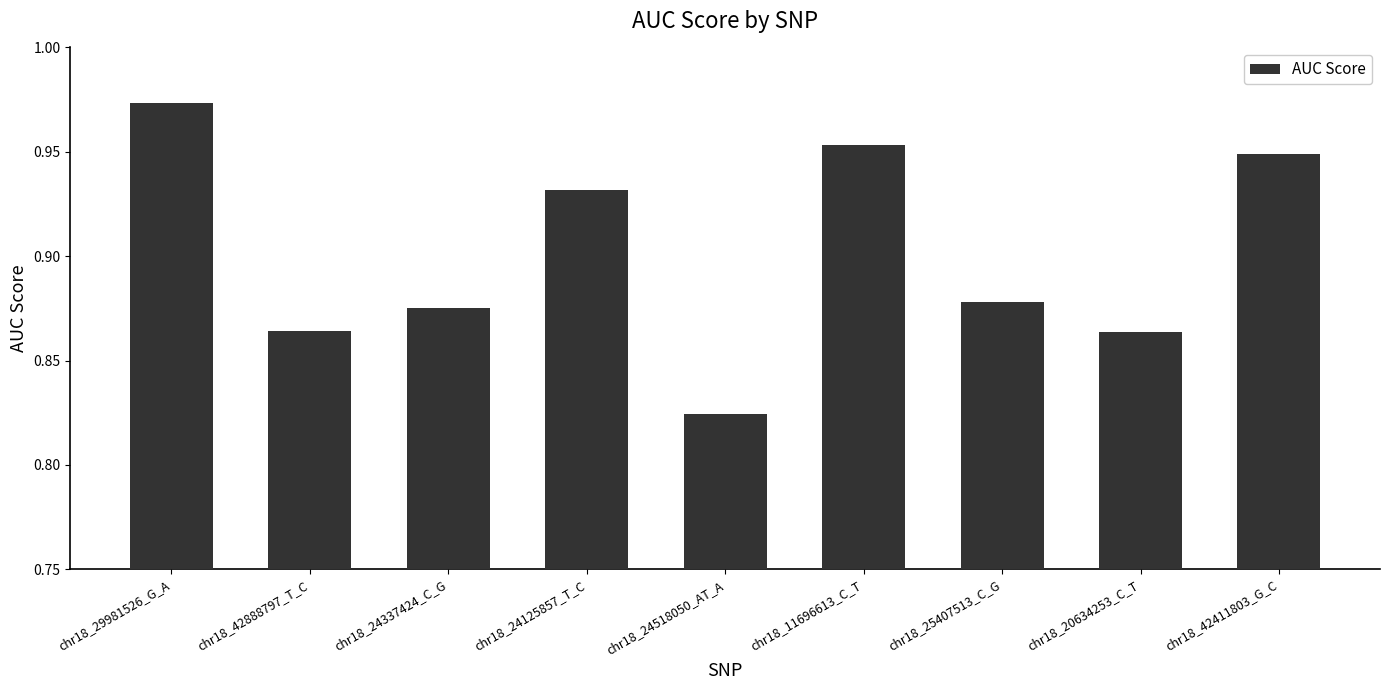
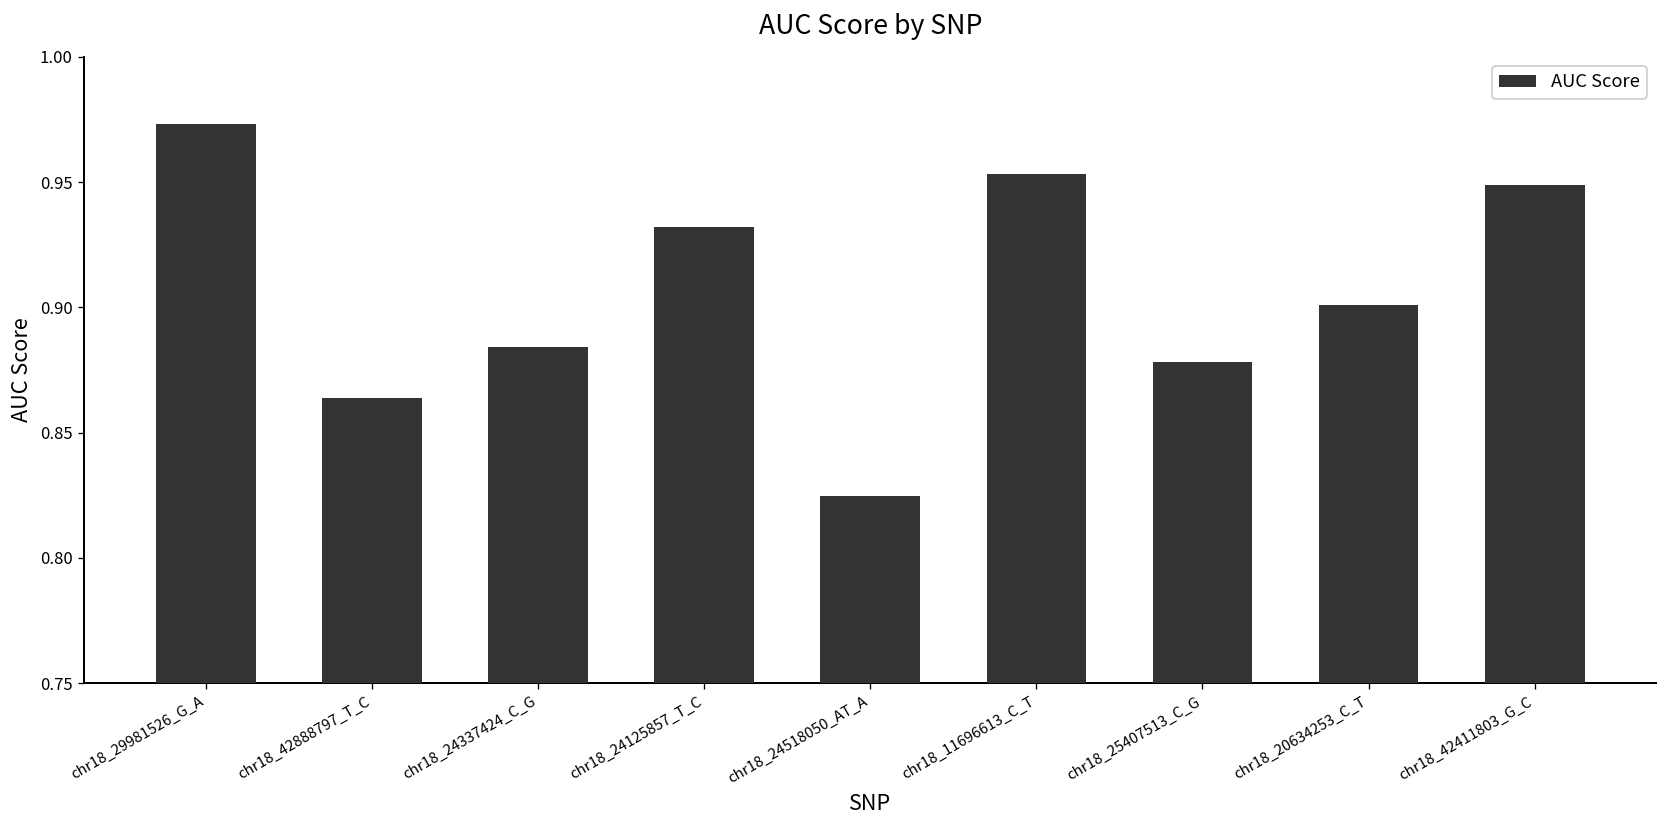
chr18_24337424_C_G: 0.875 -> 0.884
chr18_20634253_C_T: 0.864 -> 0.901
